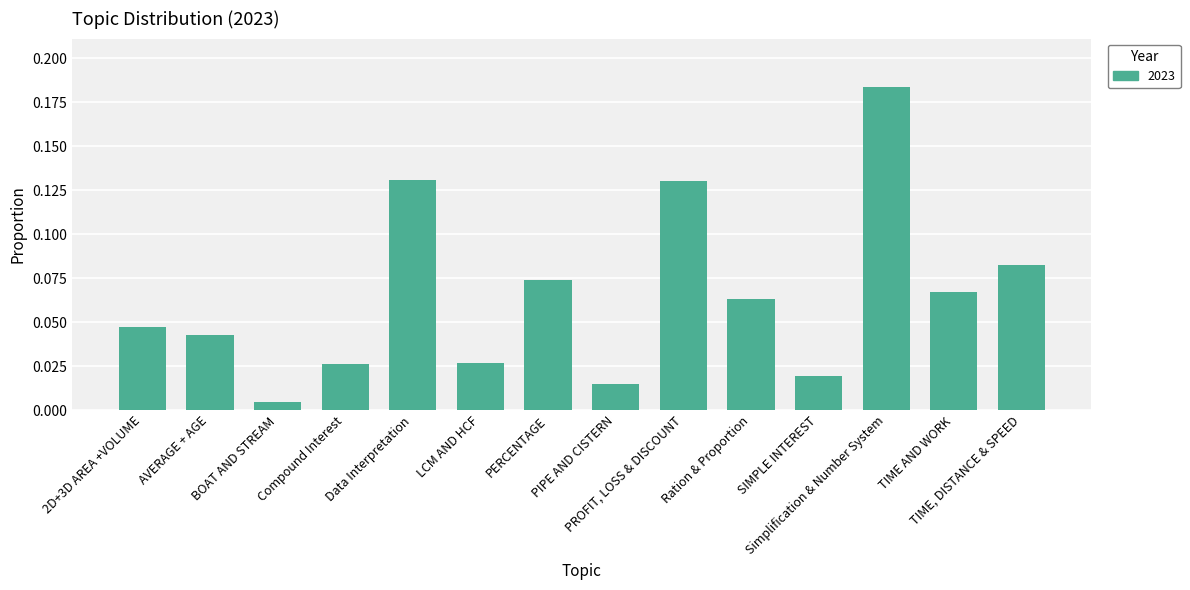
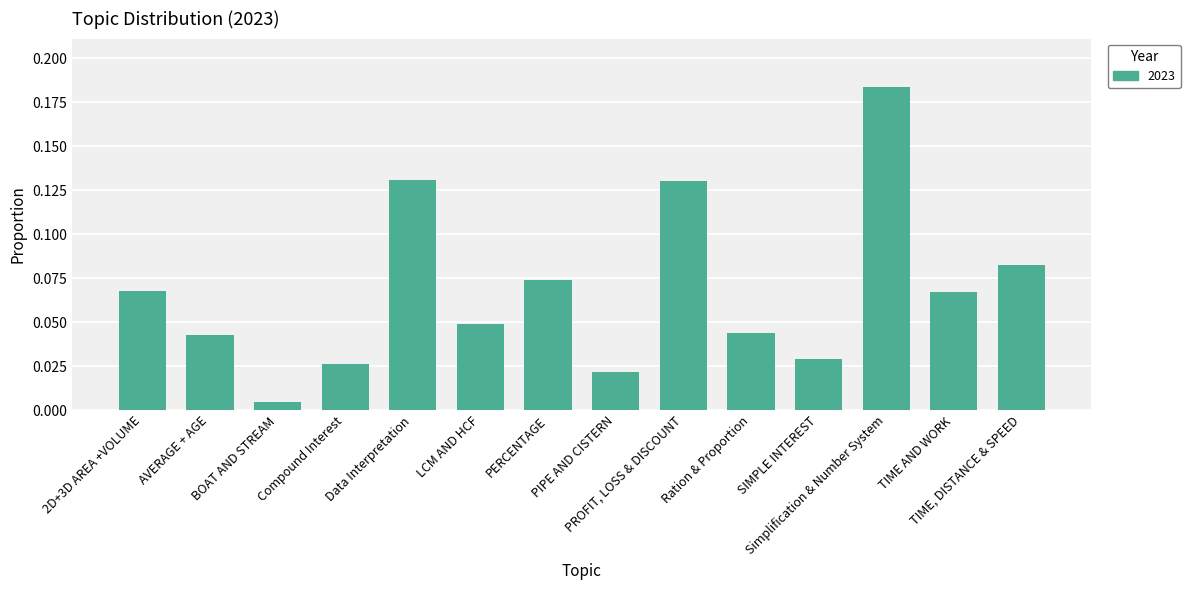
2D+3D AREA +VOLUME: 0.047 -> 0.067
LCM AND HCF: 0.027 -> 0.049
PIPE AND CISTERN: 0.015 -> 0.022
Ration & Proportion: 0.063 -> 0.044
SIMPLE INTEREST: 0.019 -> 0.029
